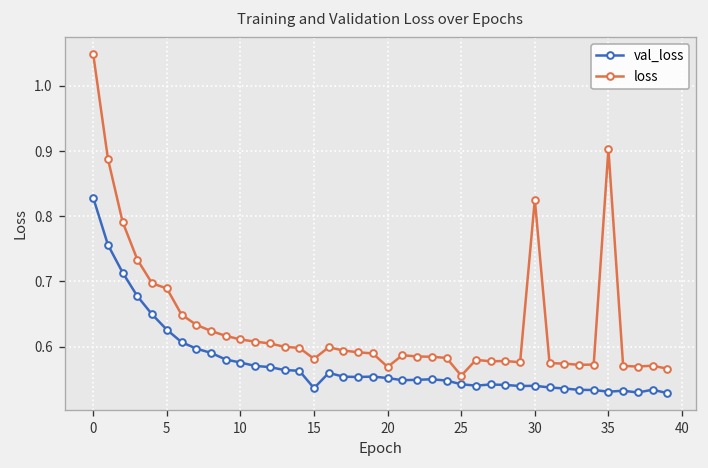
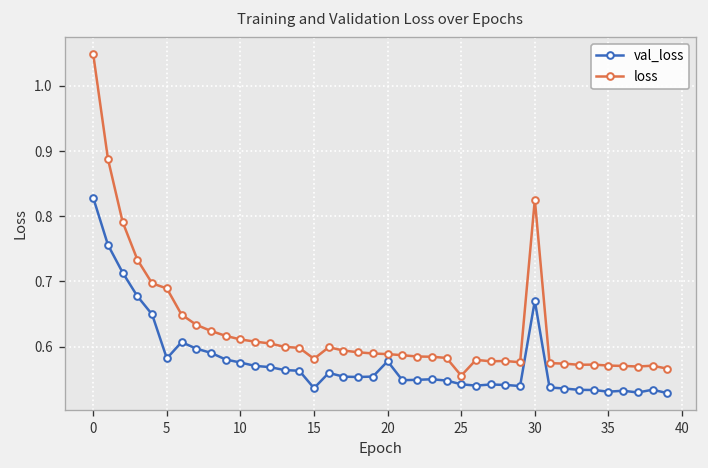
val_loss, 5: 0.63 -> 0.58
val_loss, 20: 0.55 -> 0.58
loss, 20: 0.57 -> 0.59
val_loss, 30: 0.54 -> 0.67
loss, 35: 0.90 -> 0.57
